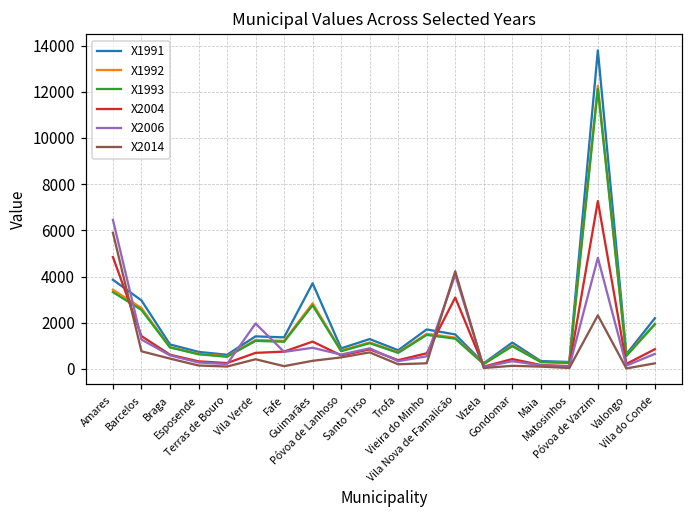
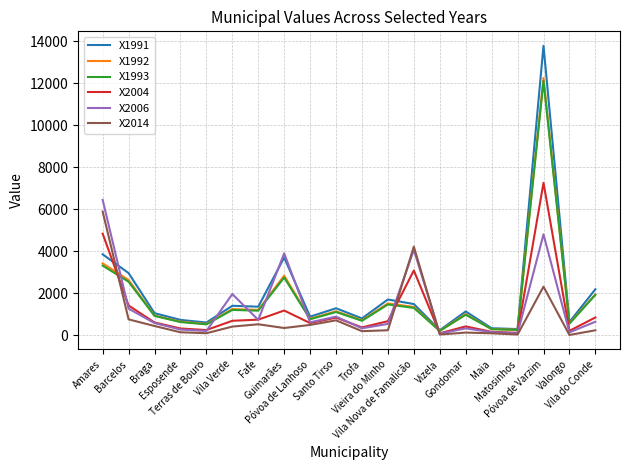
X2014, Fafe: 100 -> 500
X2006, Guimarães: 900 -> 3900
